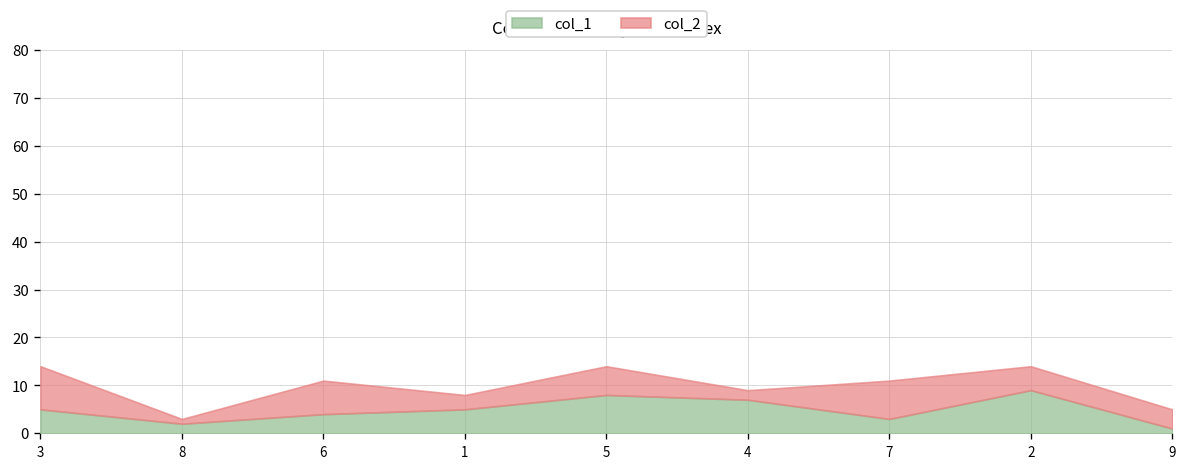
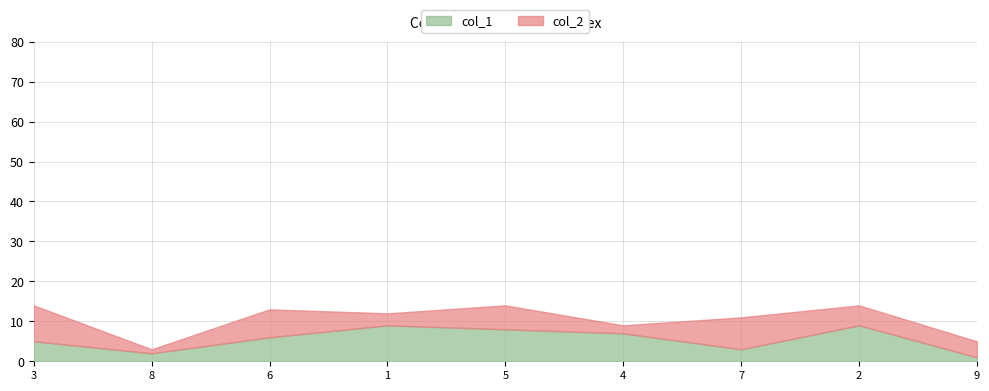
col_1, 6: 4 -> 6
col_1, 1: 5 -> 9
